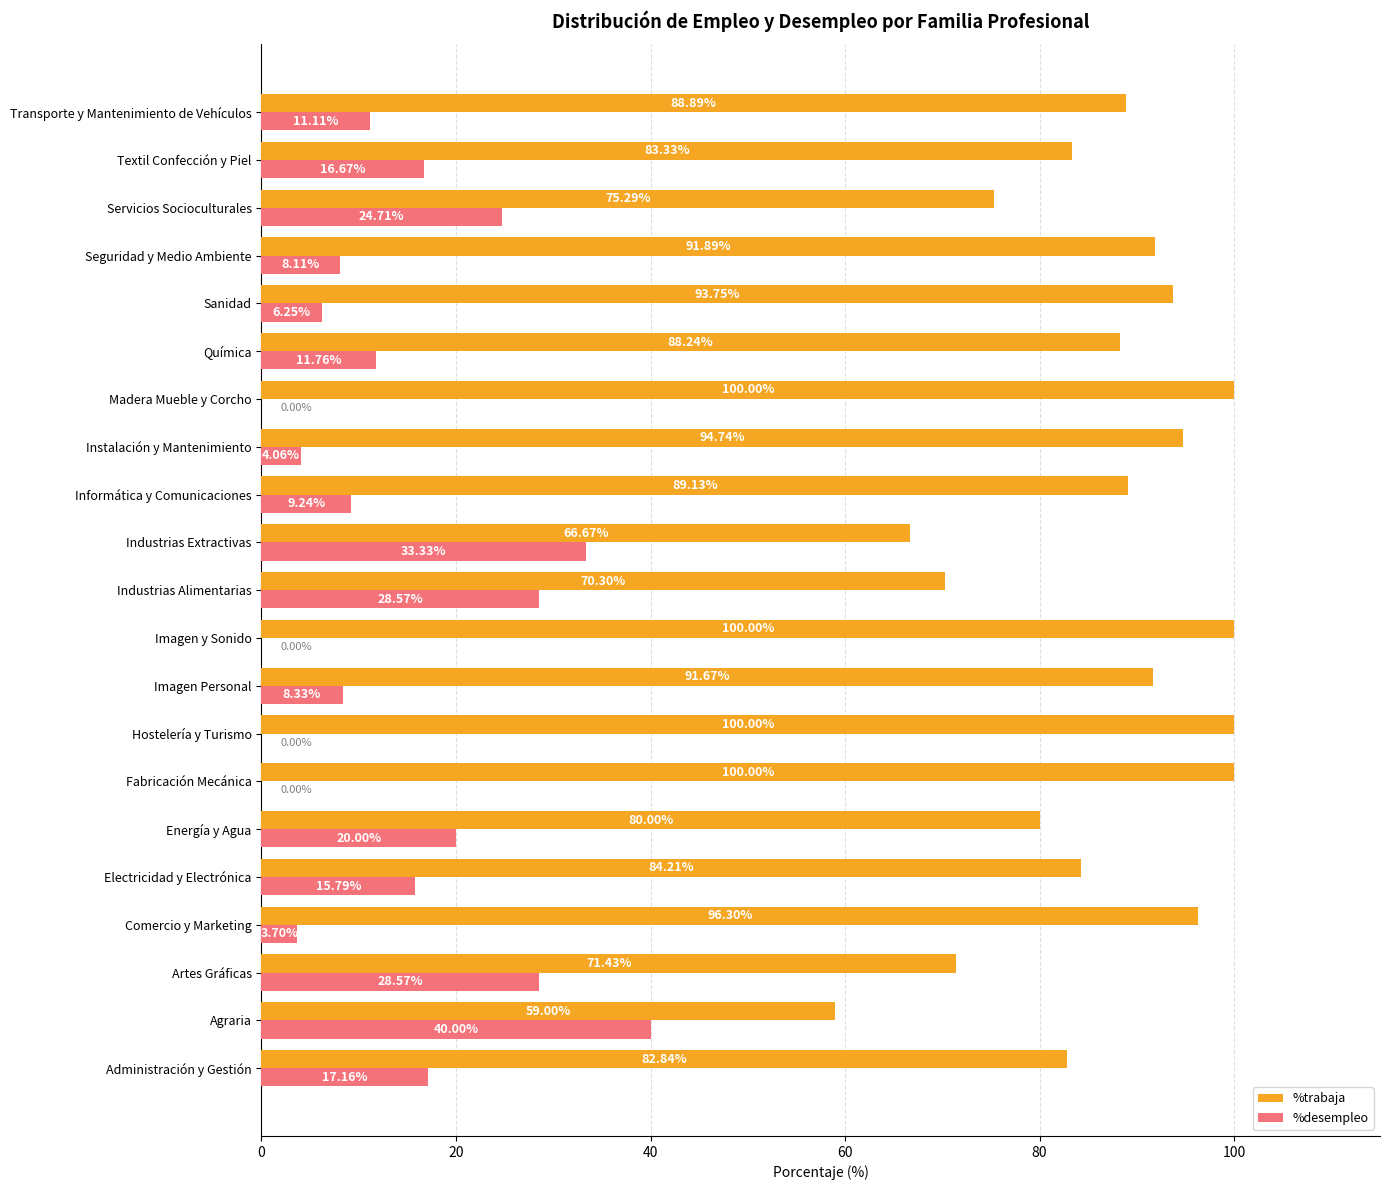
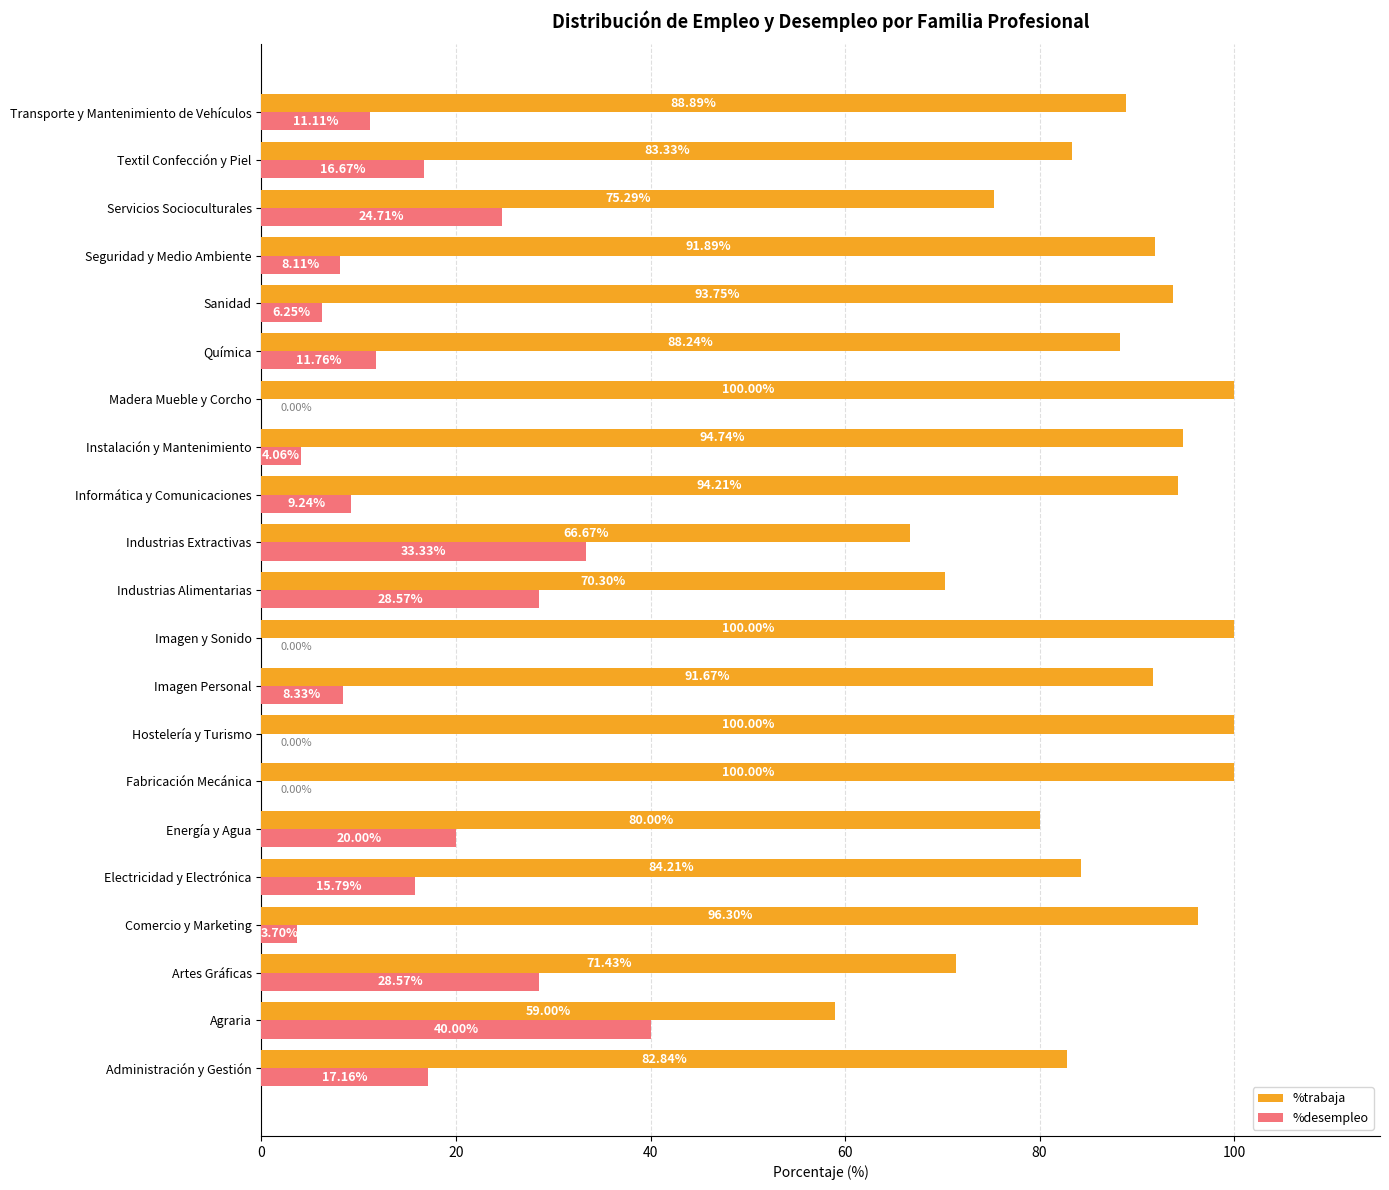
%trabaja, Informática y Comunicaciones: 89.13% -> 94.21%
